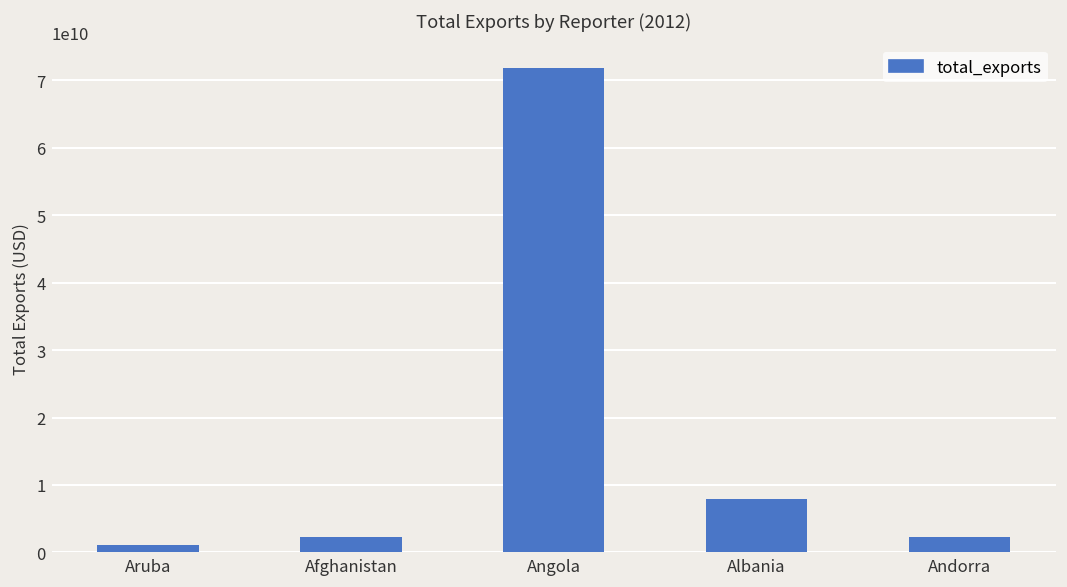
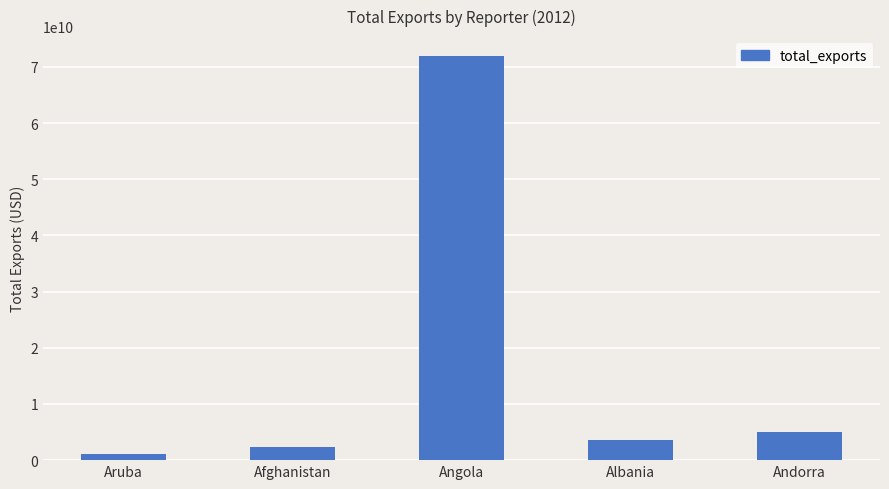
Albania: 8000000000 -> 4000000000
Andorra: 2000000000 -> 5000000000
